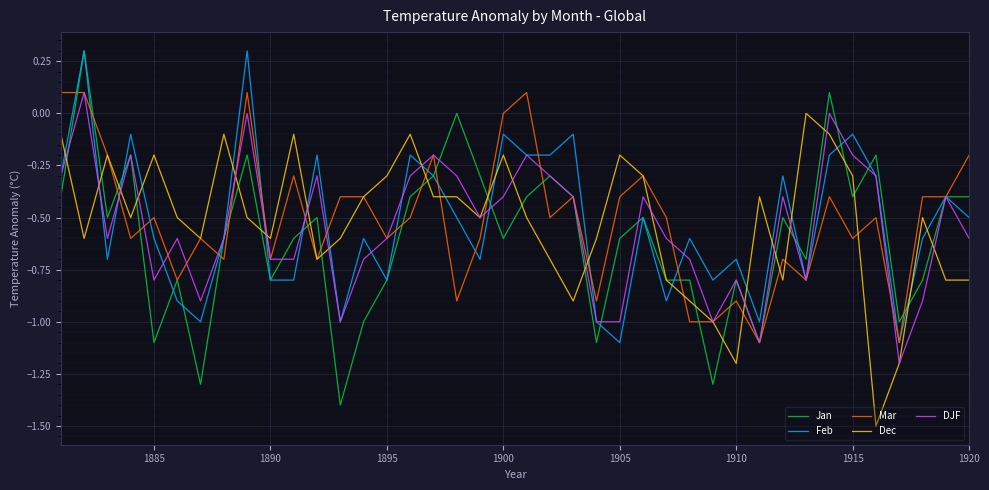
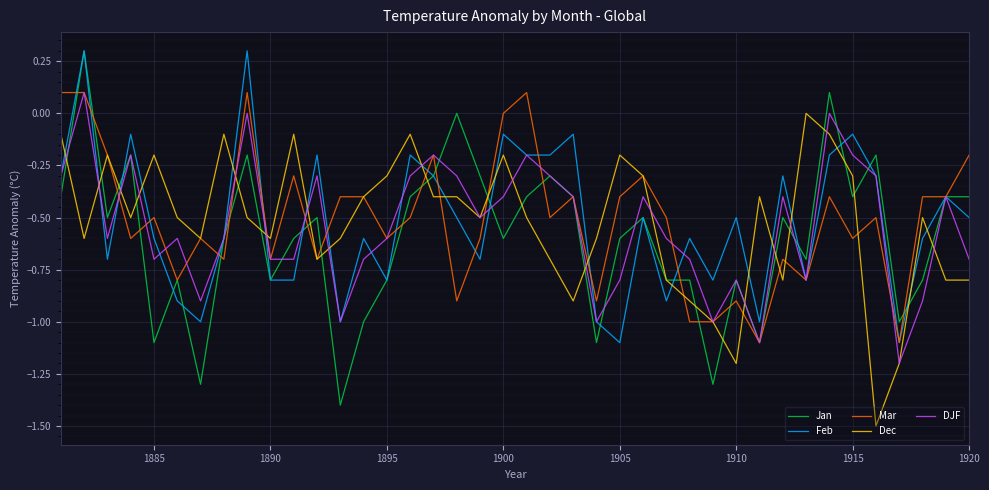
DJF, 1885: -0.8 -> -0.7
DJF, 1905: -1.0 -> -0.8
Feb, 1910: -0.7 -> -0.5
DJF, 1920: -0.6 -> -0.7
